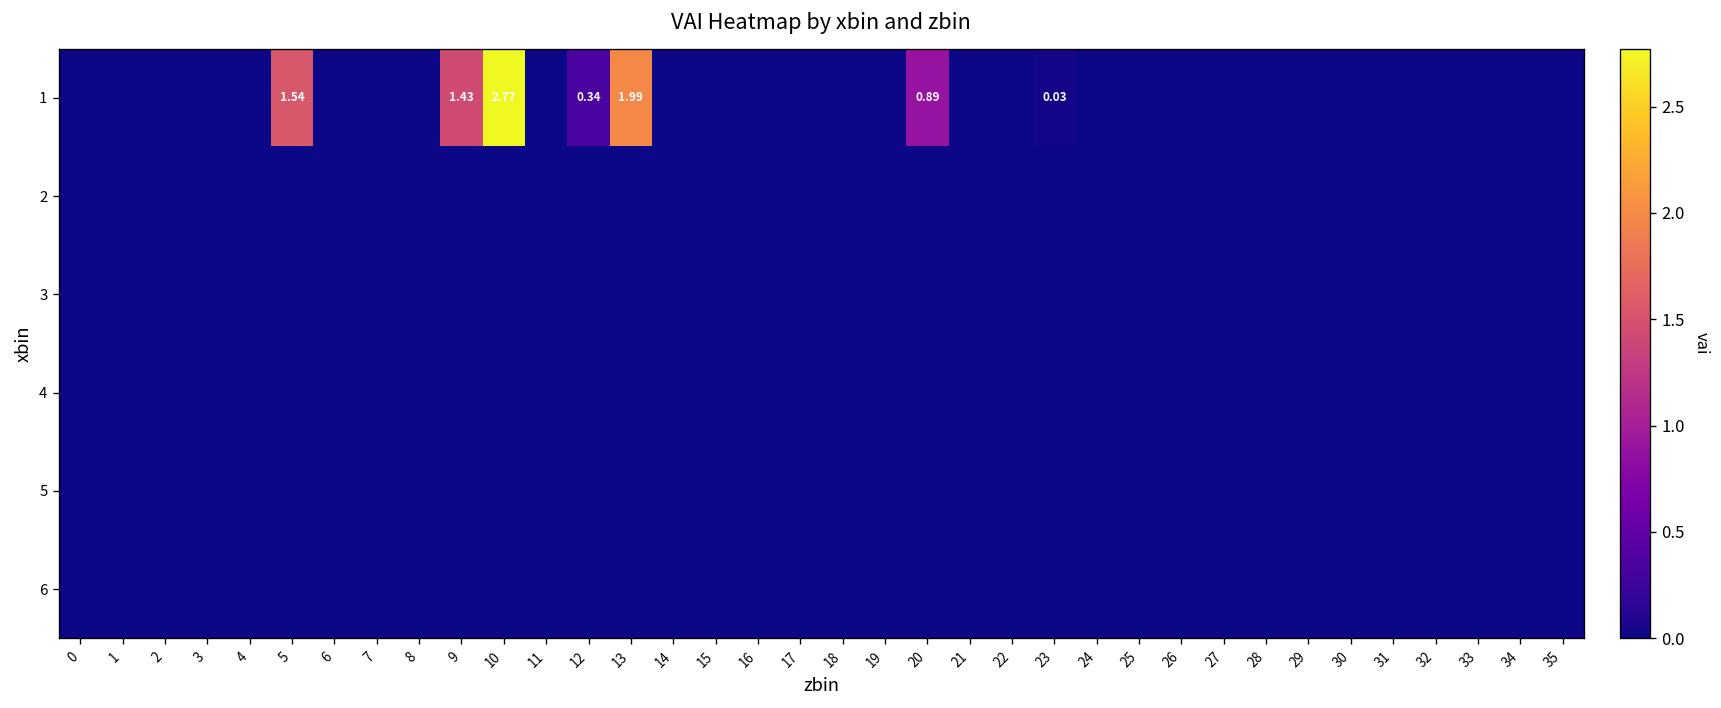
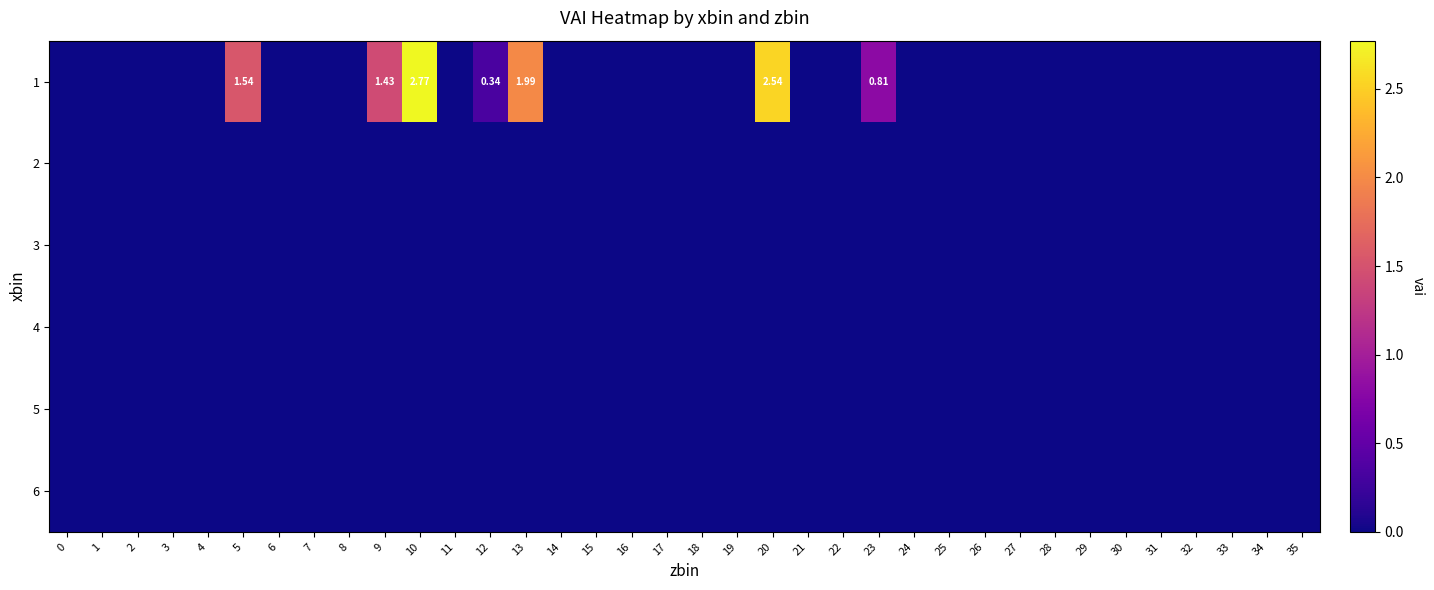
1, 20: 0.89 -> 2.54
1, 23: 0.03 -> 0.81
